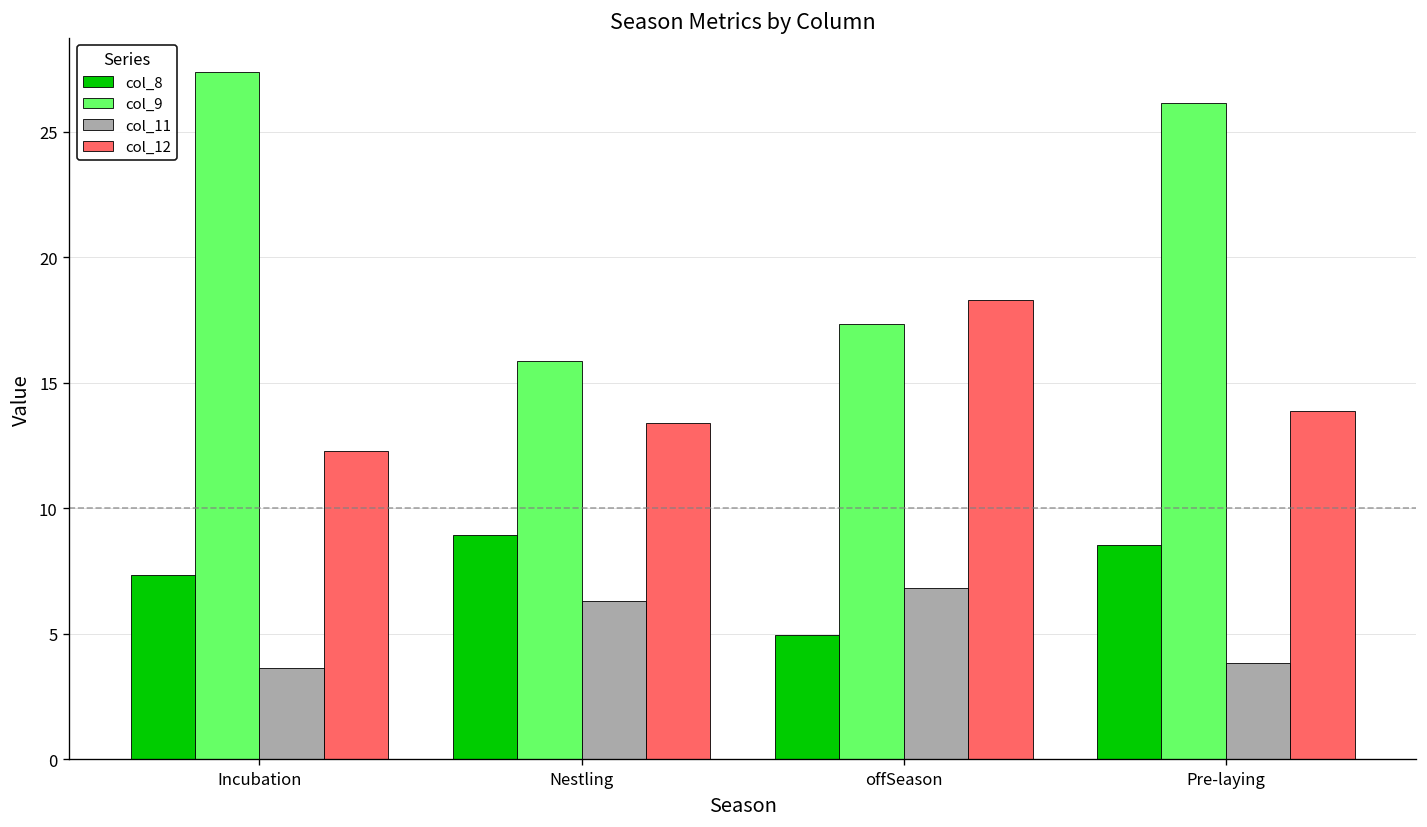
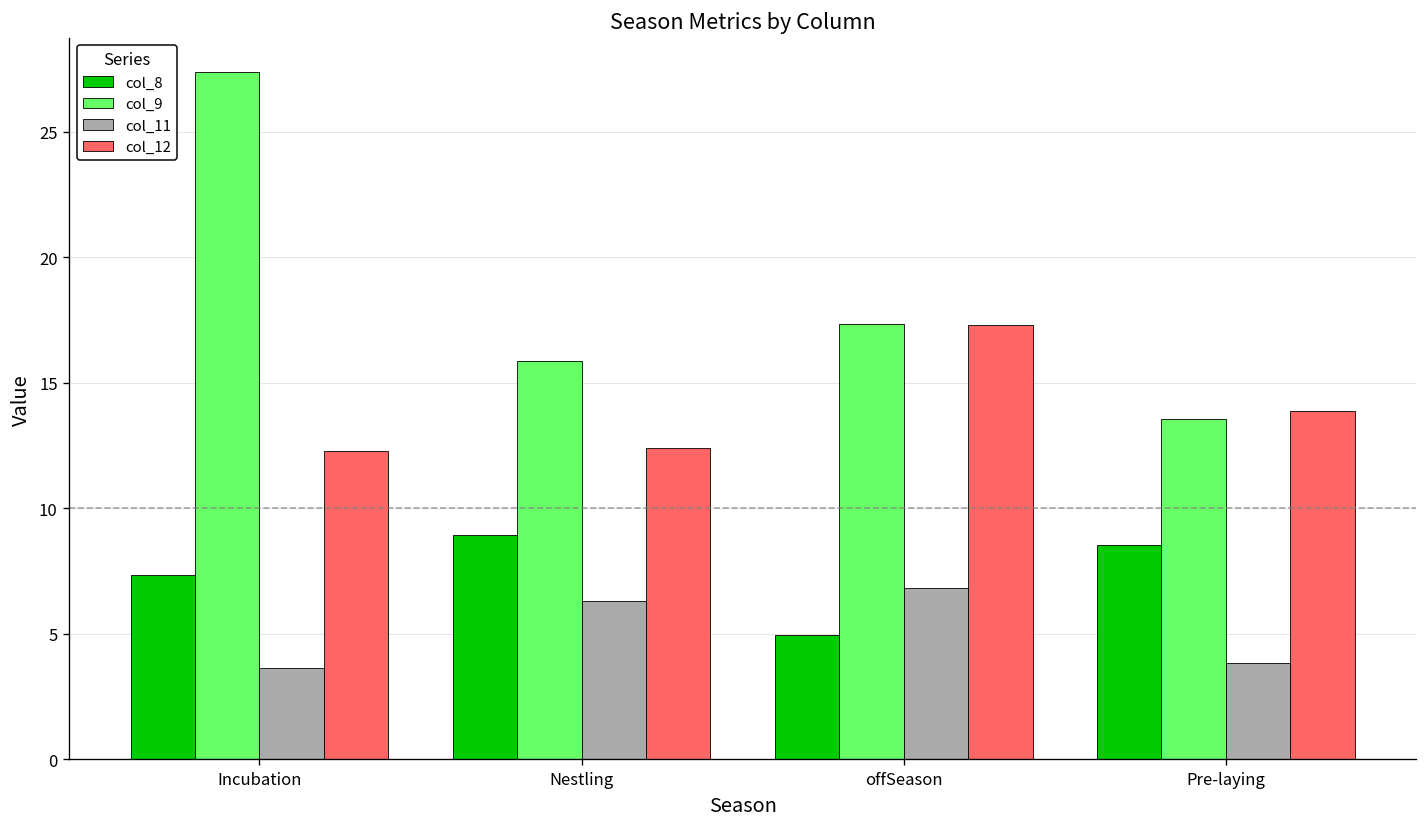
col_12, Nestling: 13.4 -> 12.4
col_12, offSeason: 18.3 -> 17.3
col_9, Pre-laying: 26.1 -> 13.6
